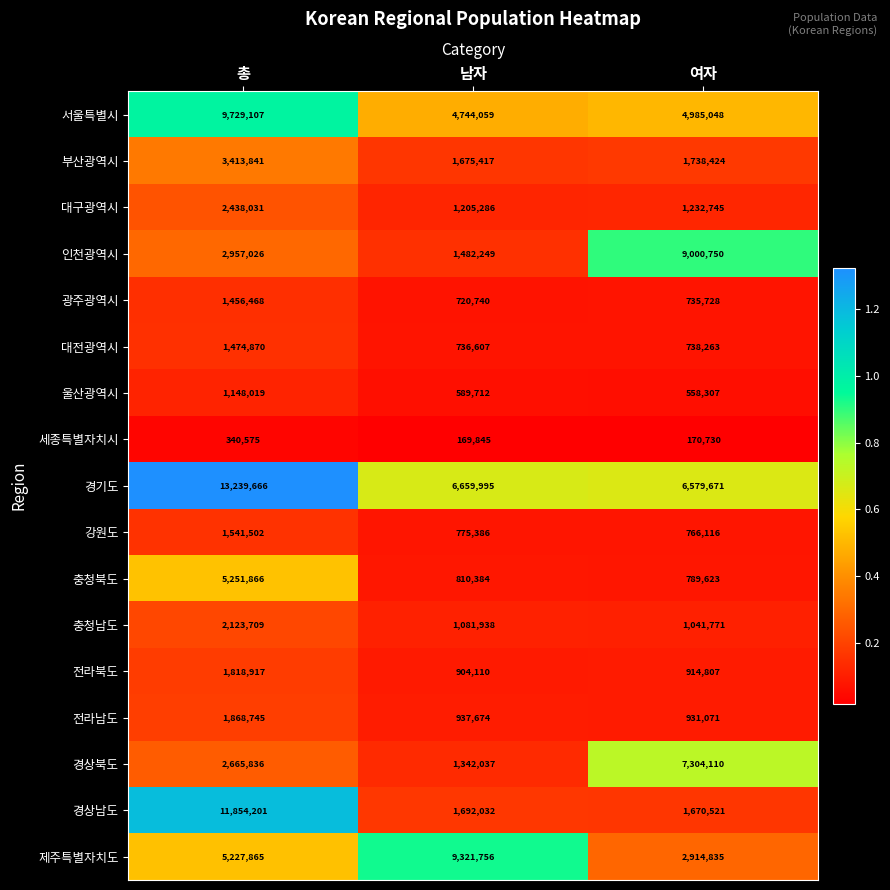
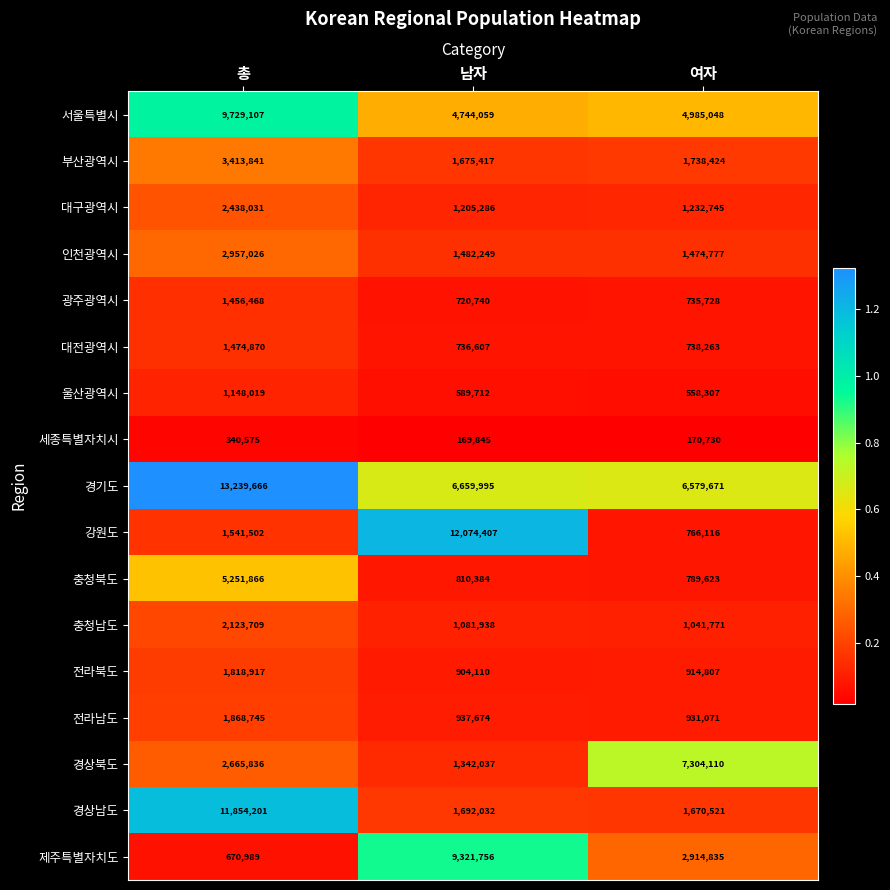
인천광역시, 여자: 9,000,750 -> 1,474,777
강원도, 남자: 775,386 -> 12,074,407
제주특별자치도, 총: 5,227,865 -> 670,989
